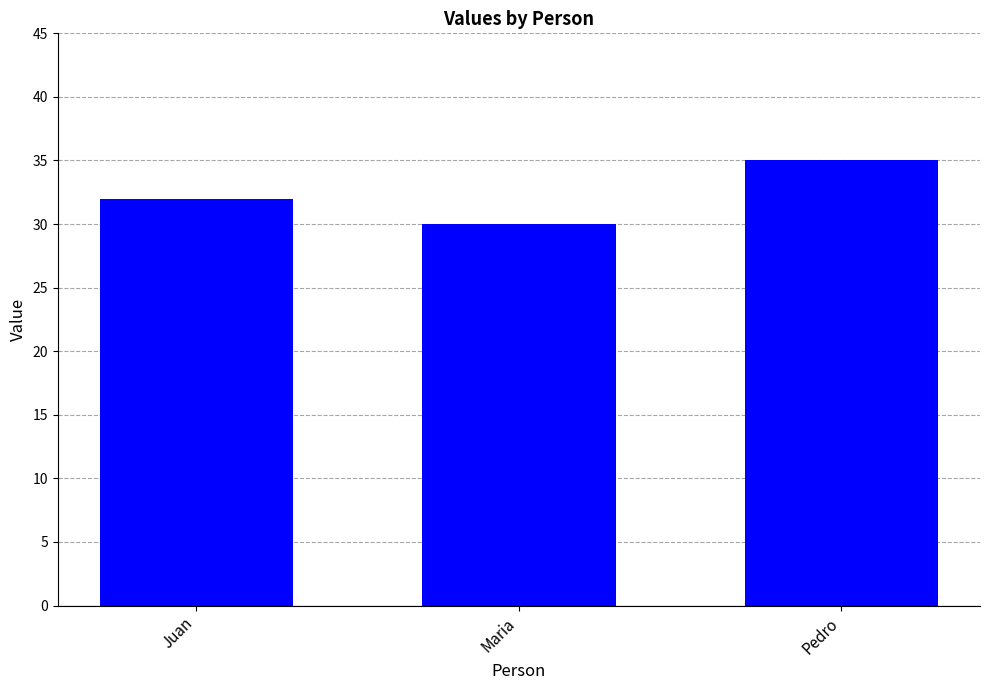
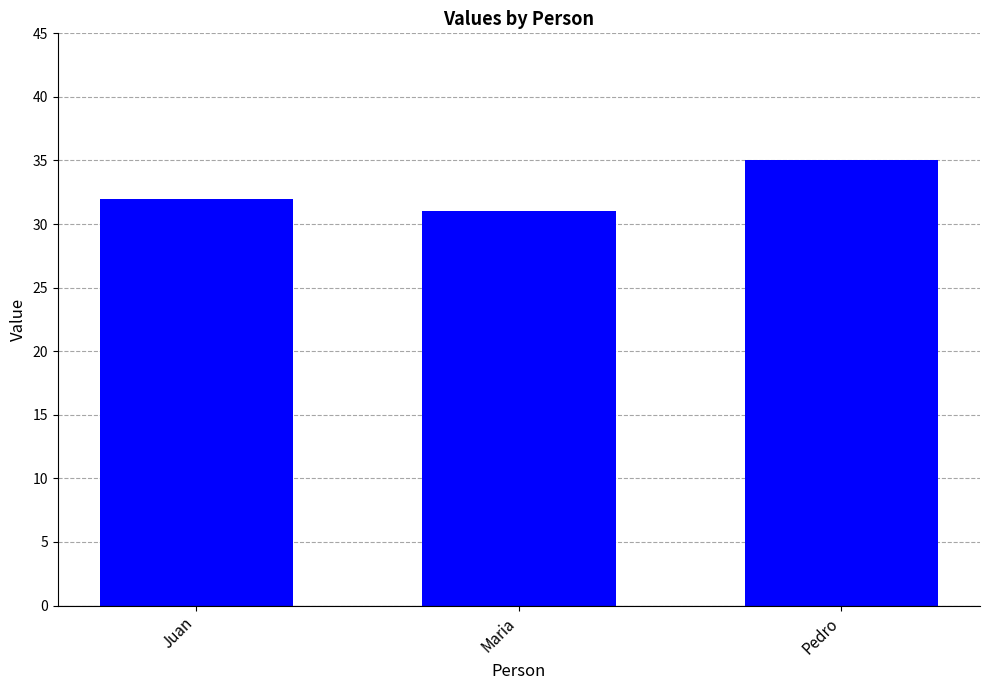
Maria: 30 -> 31
